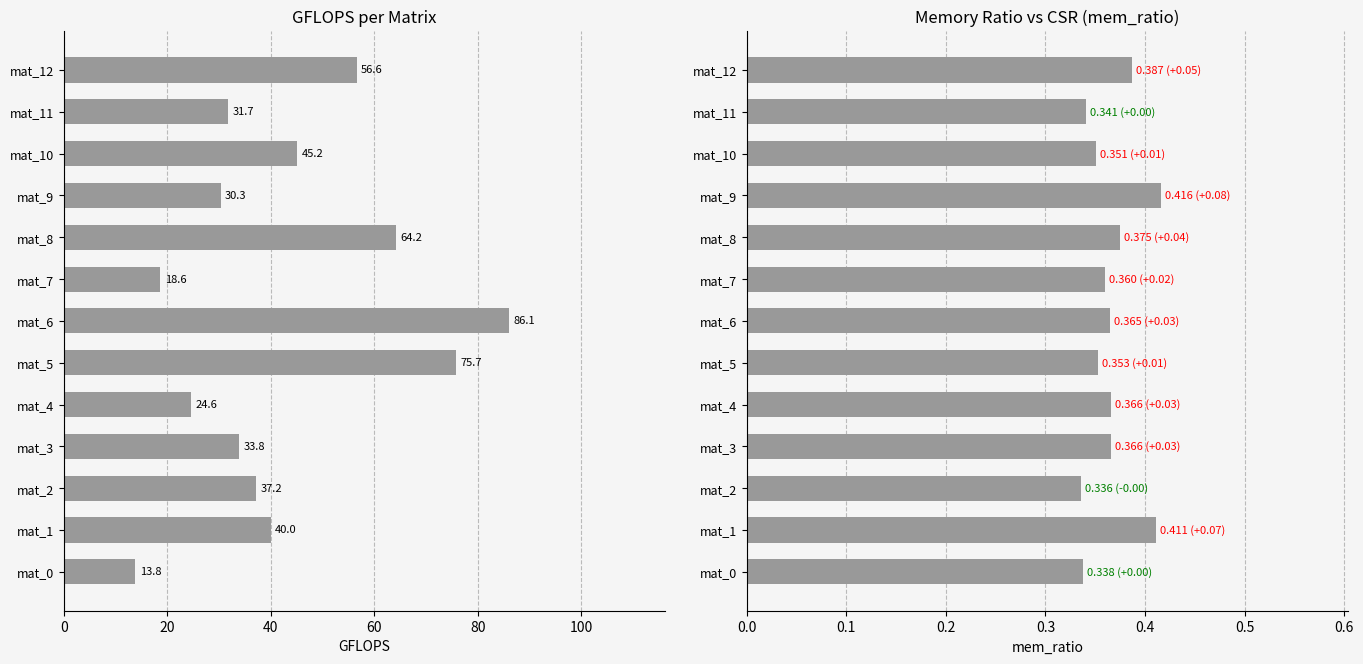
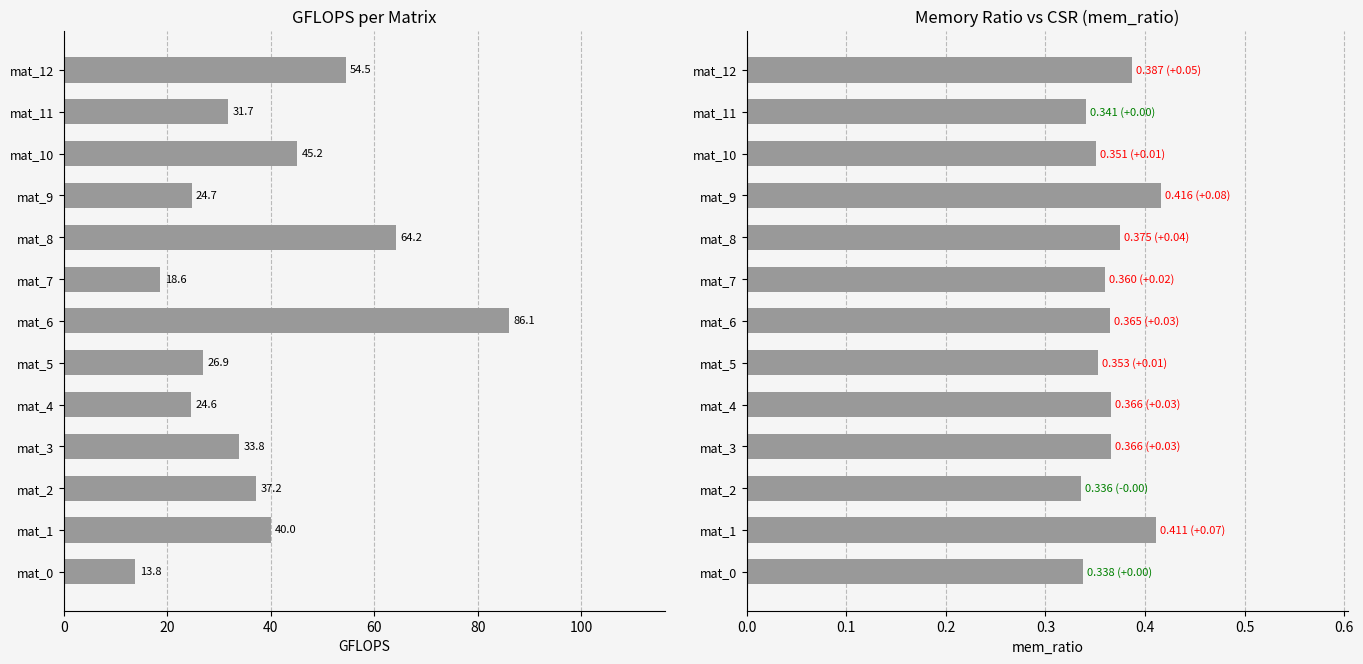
GFLOPS per Matrix, mat_12: 56.6 -> 54.5
GFLOPS per Matrix, mat_9: 30.3 -> 24.7
GFLOPS per Matrix, mat_5: 75.7 -> 26.9
